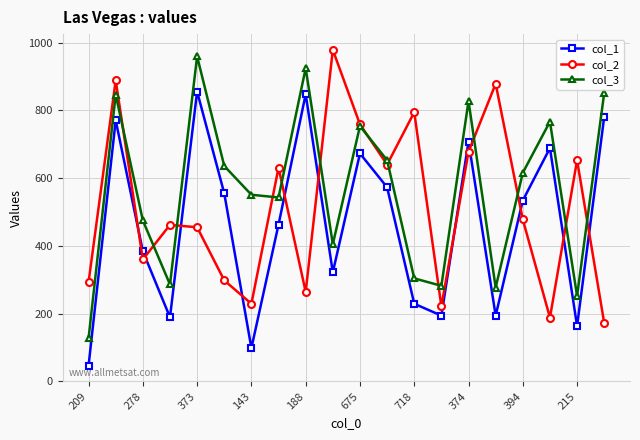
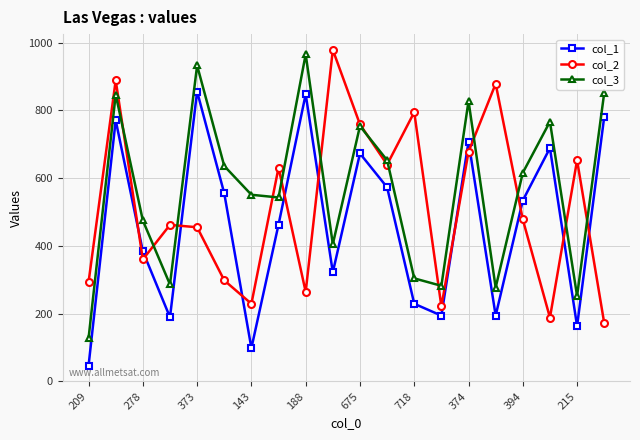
col_3, 373: 960 -> 930
col_3, 188: 930 -> 970
